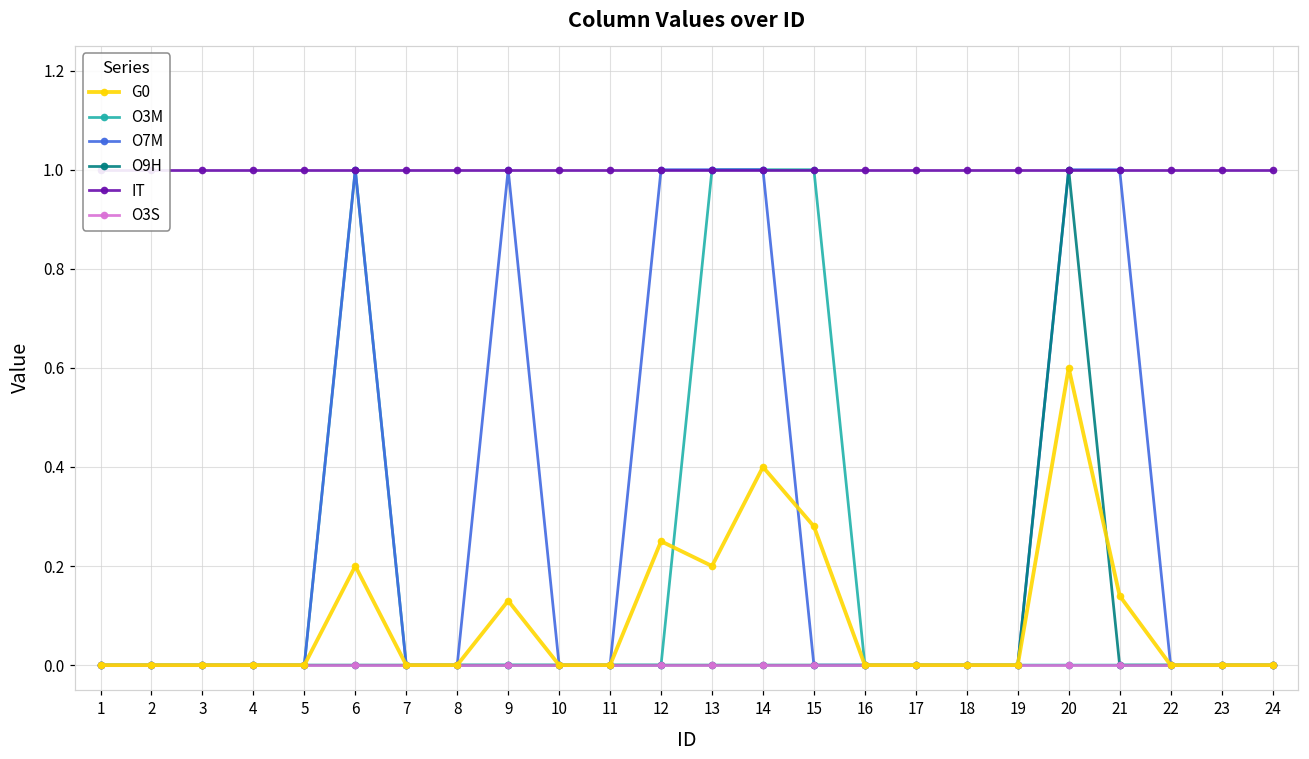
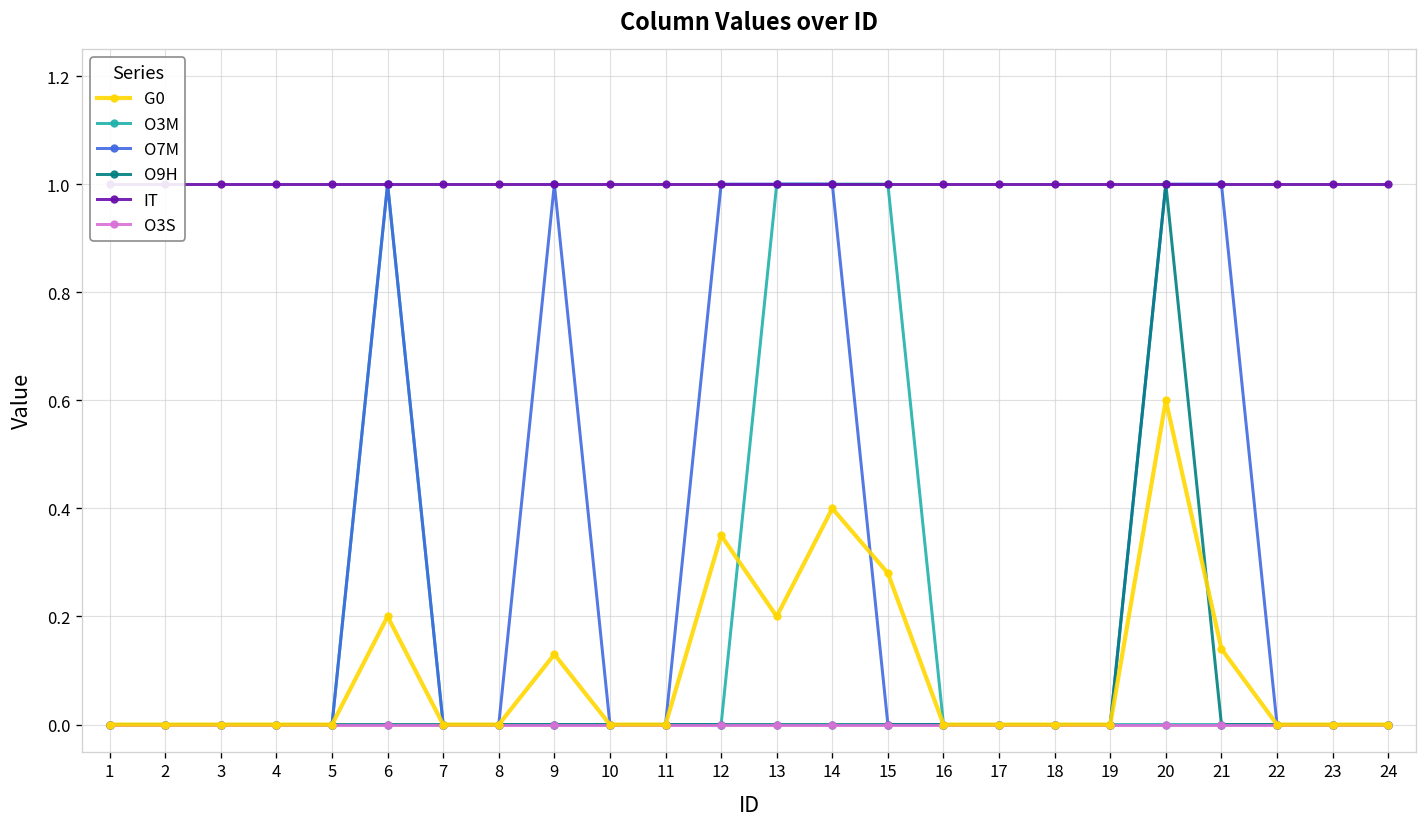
G0, 12: 0.25 -> 0.35
